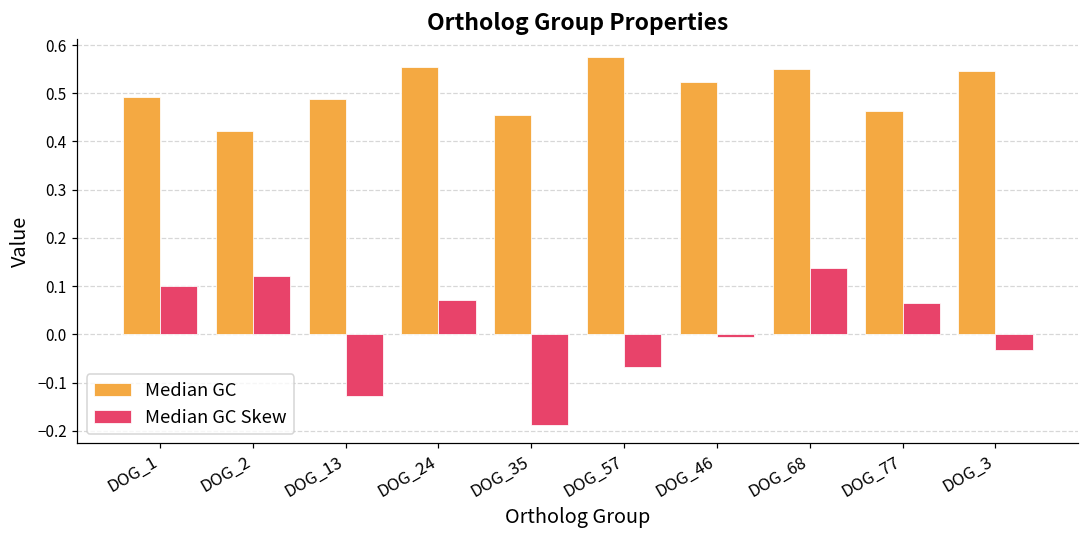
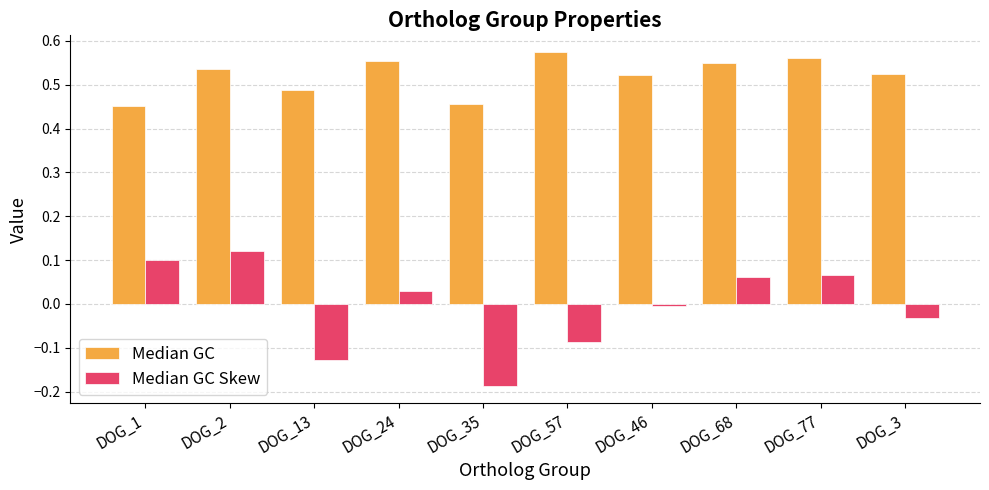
Median GC, DOG_1: 0.49 -> 0.45
Median GC, DOG_2: 0.42 -> 0.54
Median GC Skew, DOG_24: 0.07 -> 0.03
Median GC Skew, DOG_57: -0.07 -> -0.09
Median GC Skew, DOG_68: 0.14 -> 0.06
Median GC, DOG_77: 0.46 -> 0.56
Median GC, DOG_3: 0.55 -> 0.53
